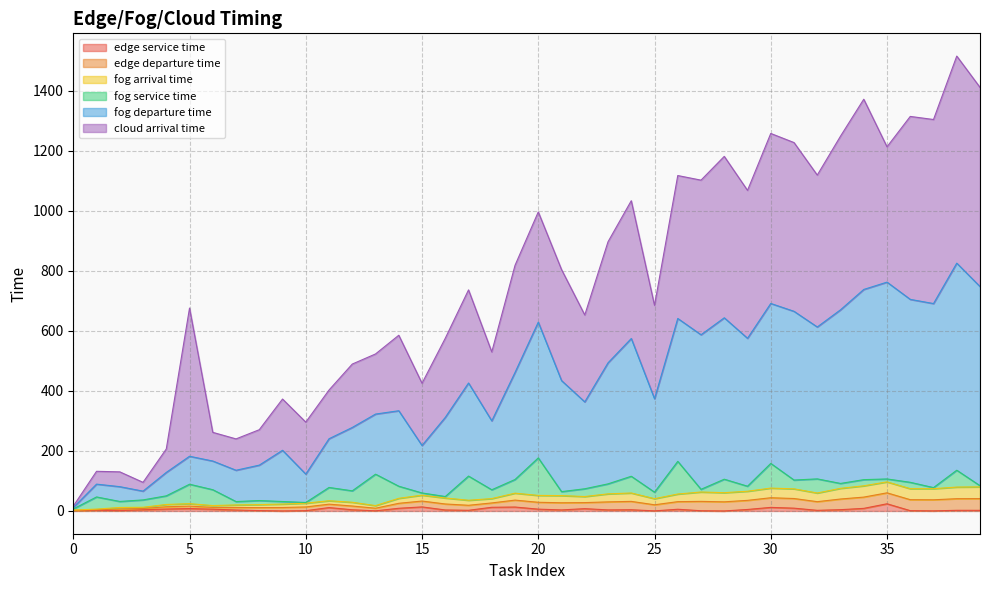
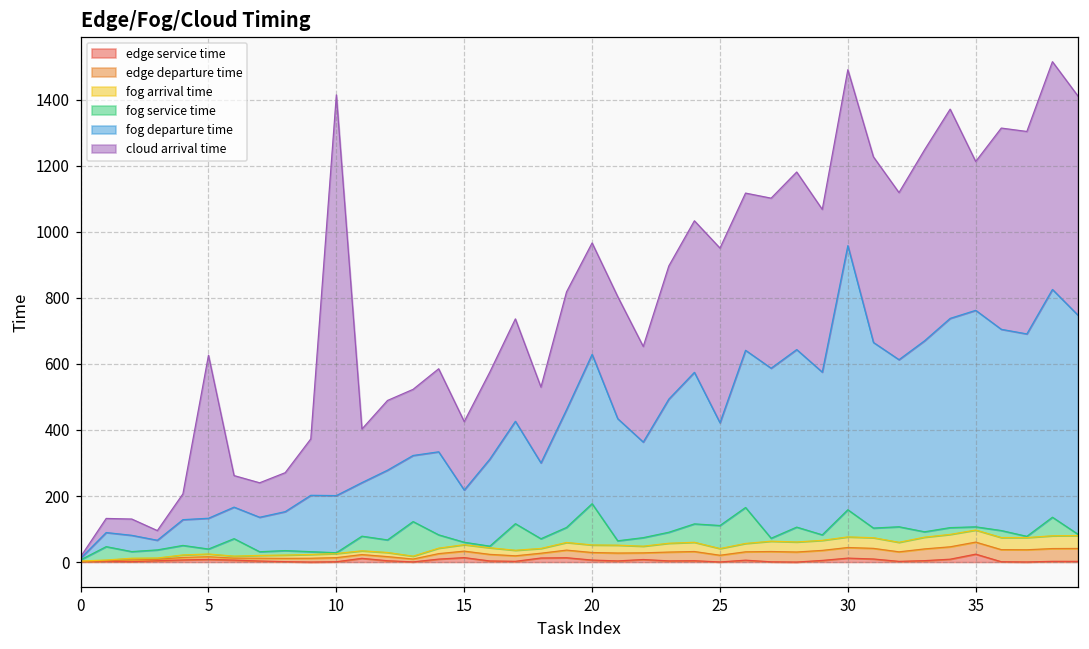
fog service time, 5: 60 -> 20
fog departure time, 10: 90 -> 170
cloud arrival time, 10: 170 -> 1210
cloud arrival time, 20: 370 -> 340
fog service time, 25: 20 -> 70
cloud arrival time, 25: 310 -> 530
fog departure time, 30: 530 -> 800
cloud arrival time, 30: 570 -> 530
